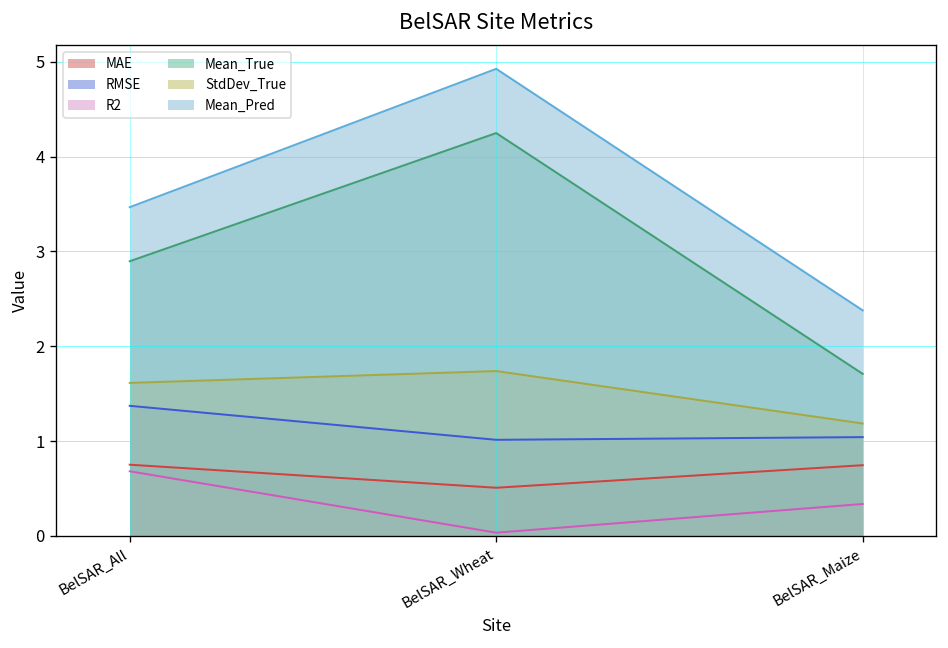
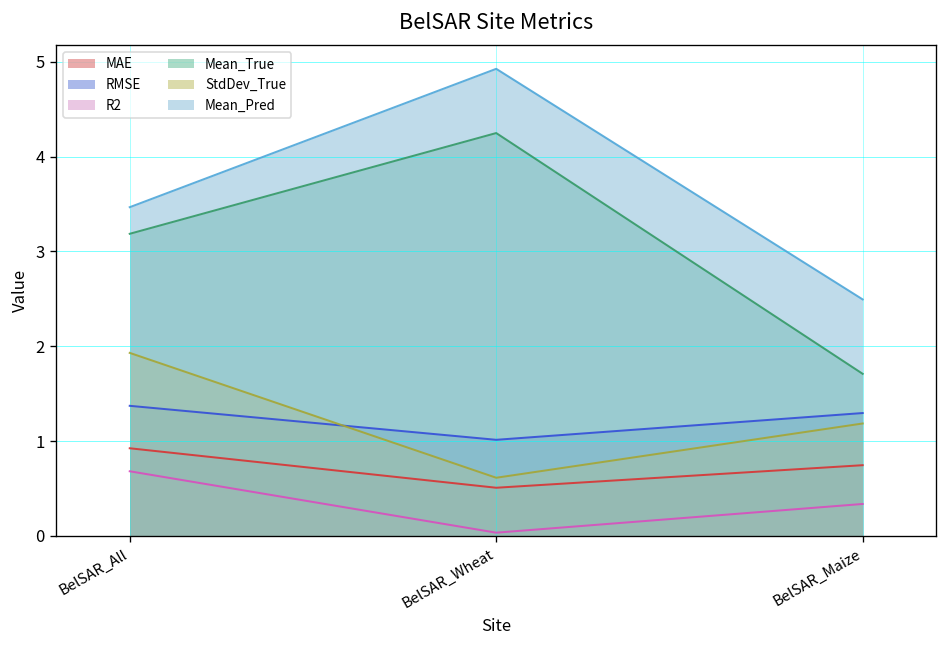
MAE, BelSAR_All: 0.8 -> 0.9
Mean_True, BelSAR_All: 2.9 -> 3.2
StdDev_True, BelSAR_All: 1.6 -> 1.9
StdDev_True, BelSAR_Wheat: 1.7 -> 0.6
RMSE, BelSAR_Maize: 1.0 -> 1.3
Mean_Pred, BelSAR_Maize: 2.4 -> 2.5
